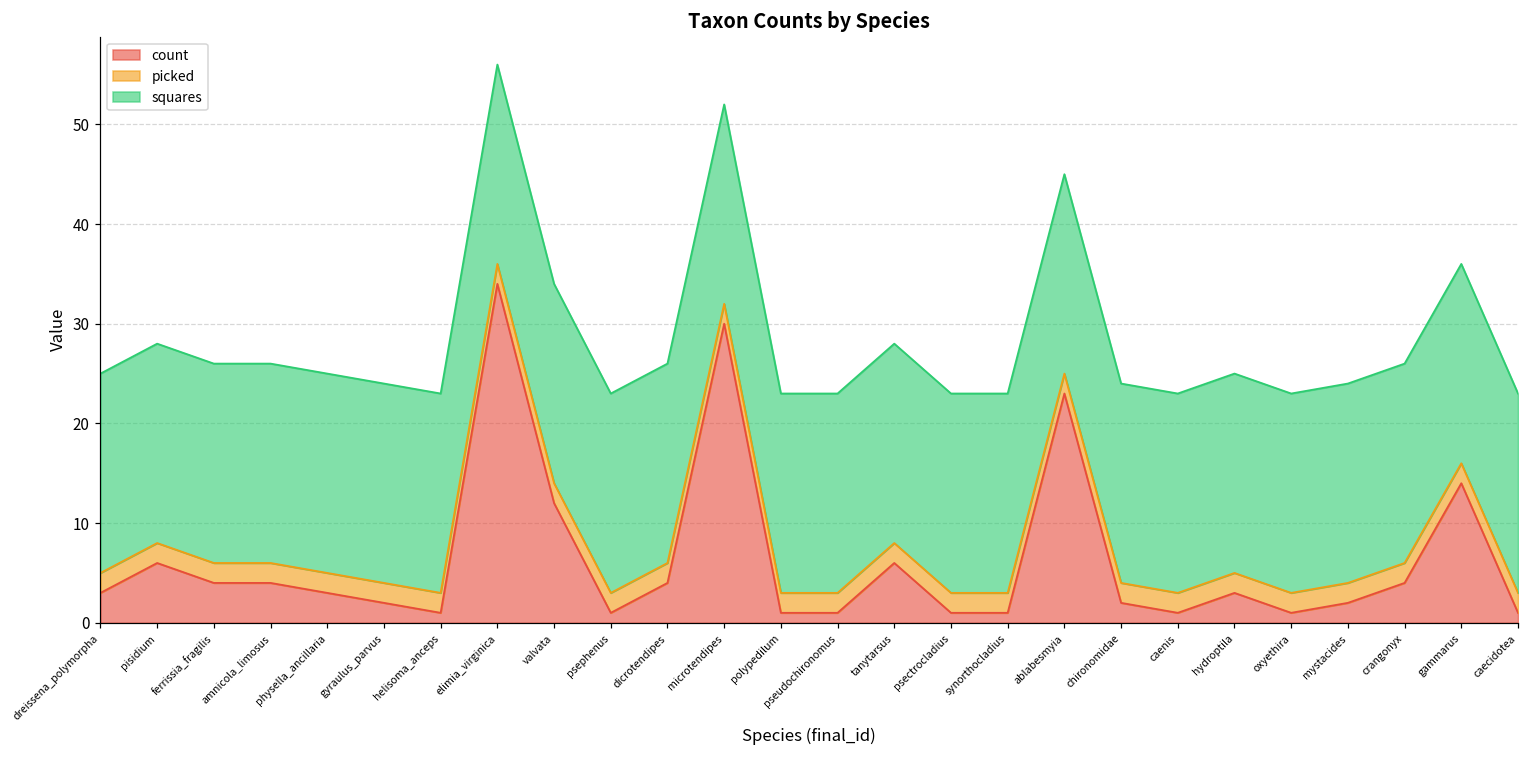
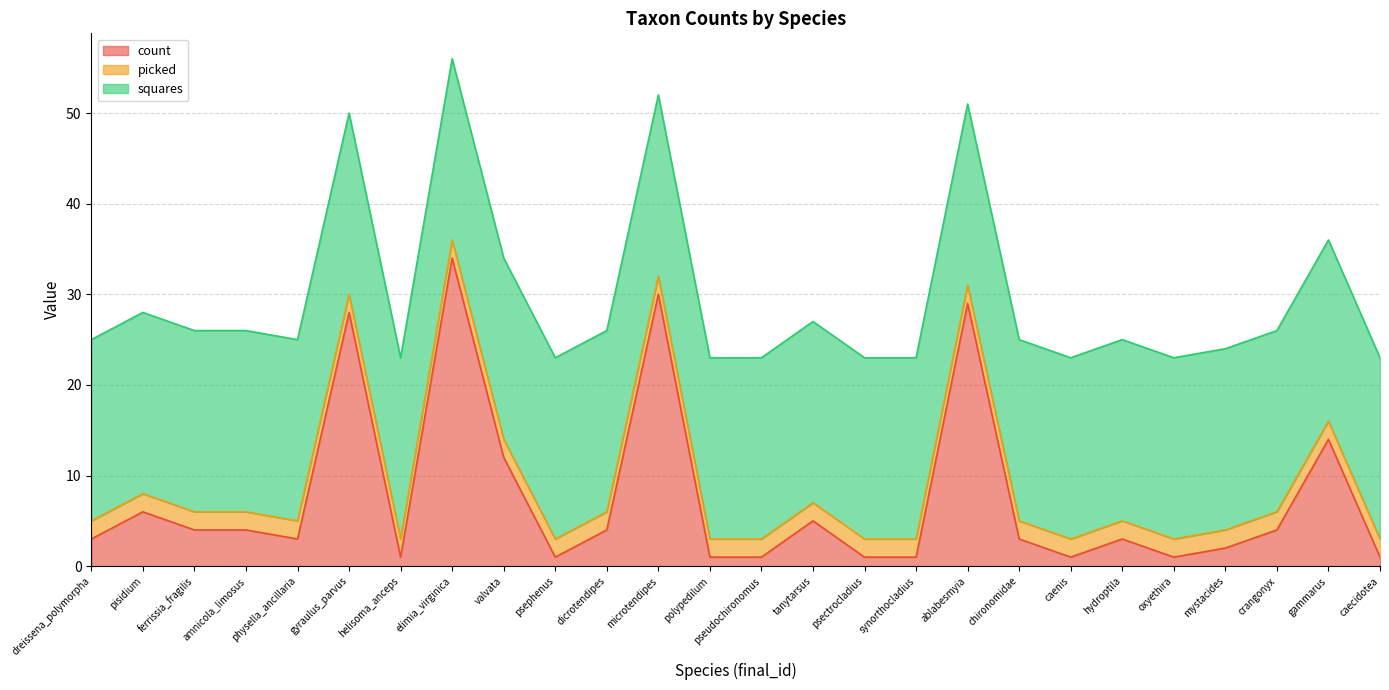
count, gyraulus_parvus: 2 -> 28
count, tanytarsus: 6 -> 5
count, ablabesmyia: 23 -> 29
count, chironomidae: 2 -> 3
